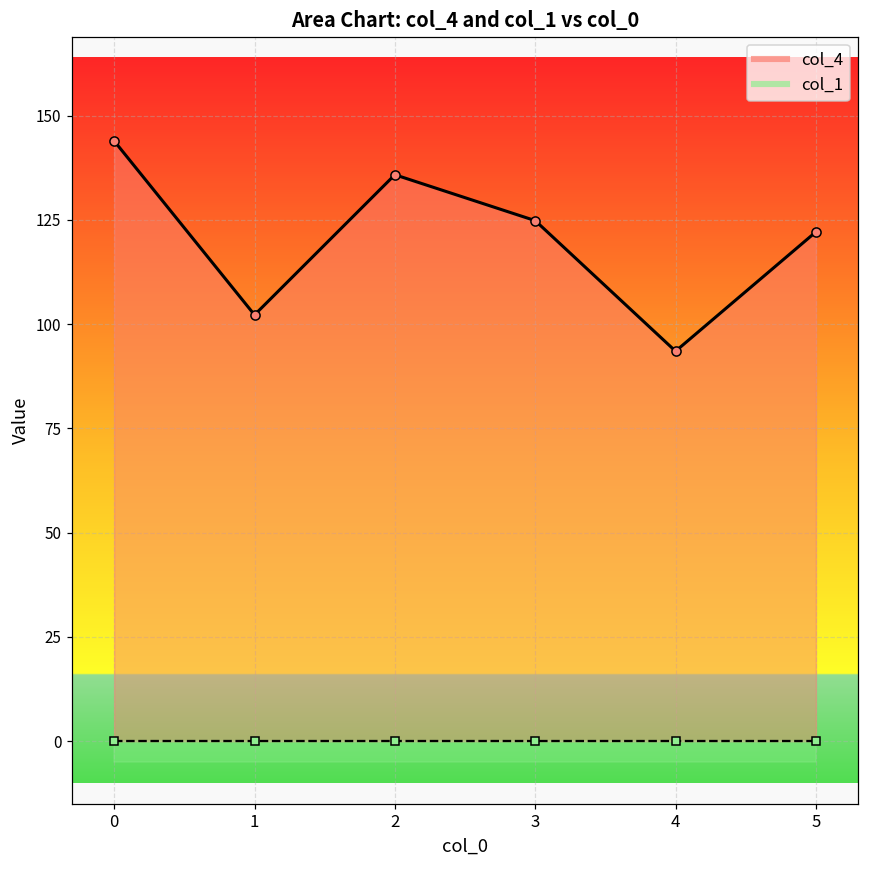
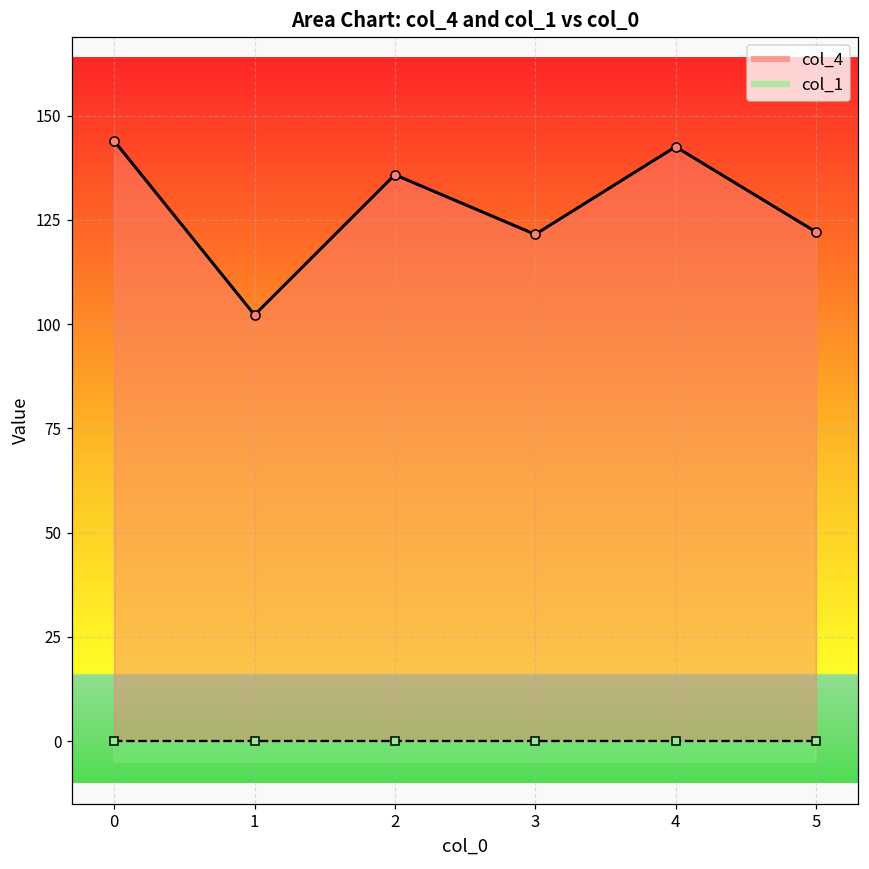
col_4, 3: 125 -> 122
col_4, 4: 94 -> 143
